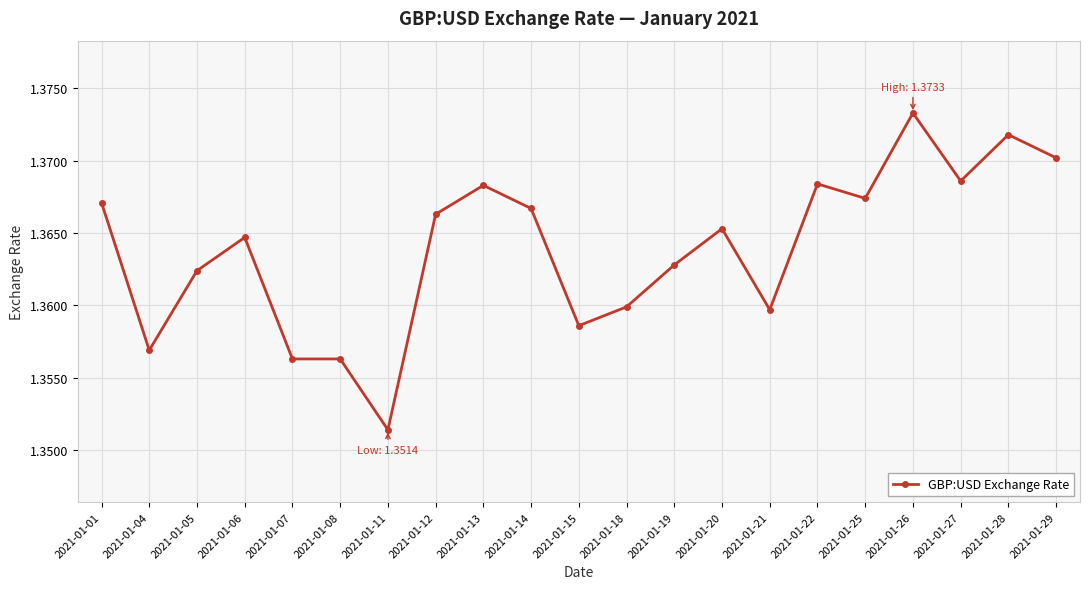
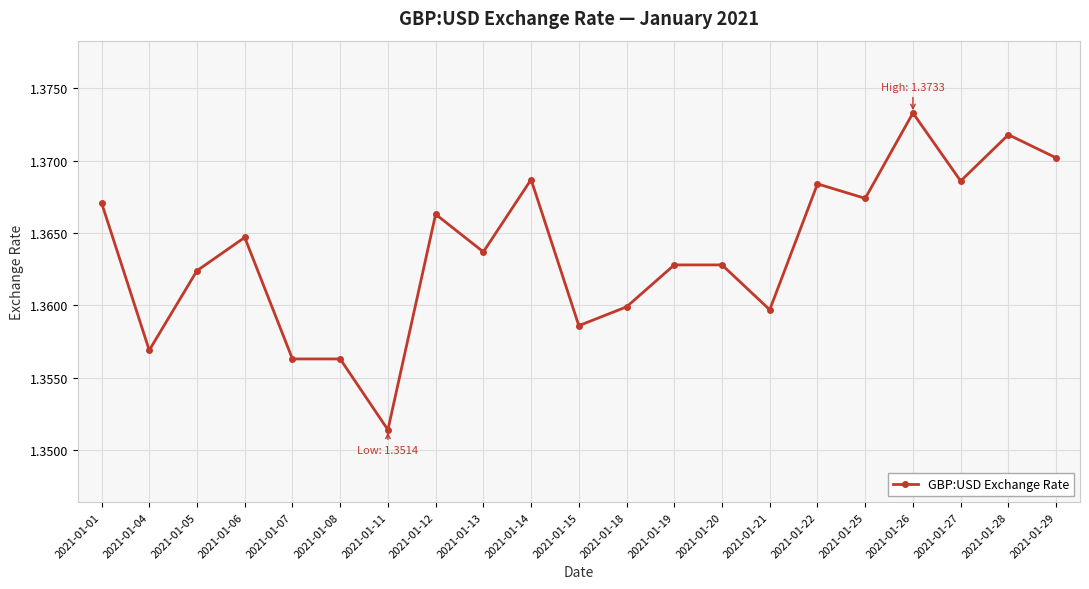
2021-01-13: 1.3683 -> 1.3637
2021-01-14: 1.3667 -> 1.3687
2021-01-20: 1.3653 -> 1.3628
